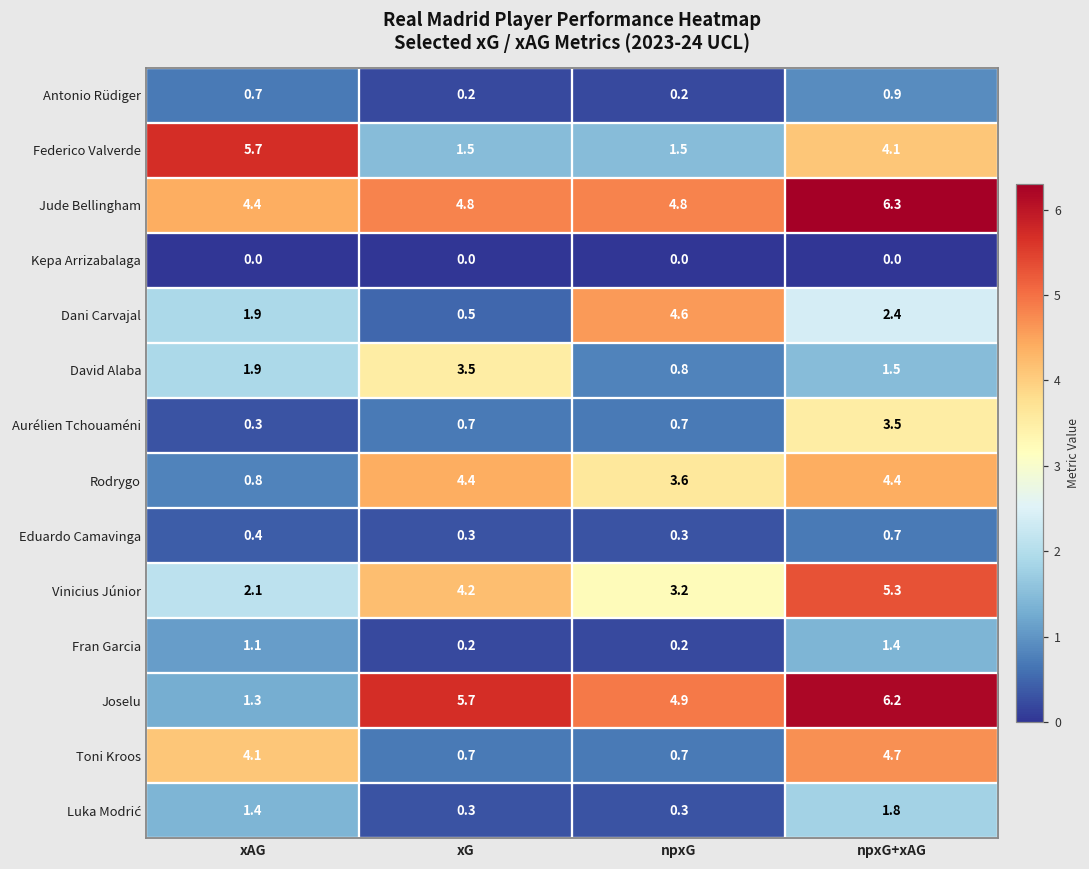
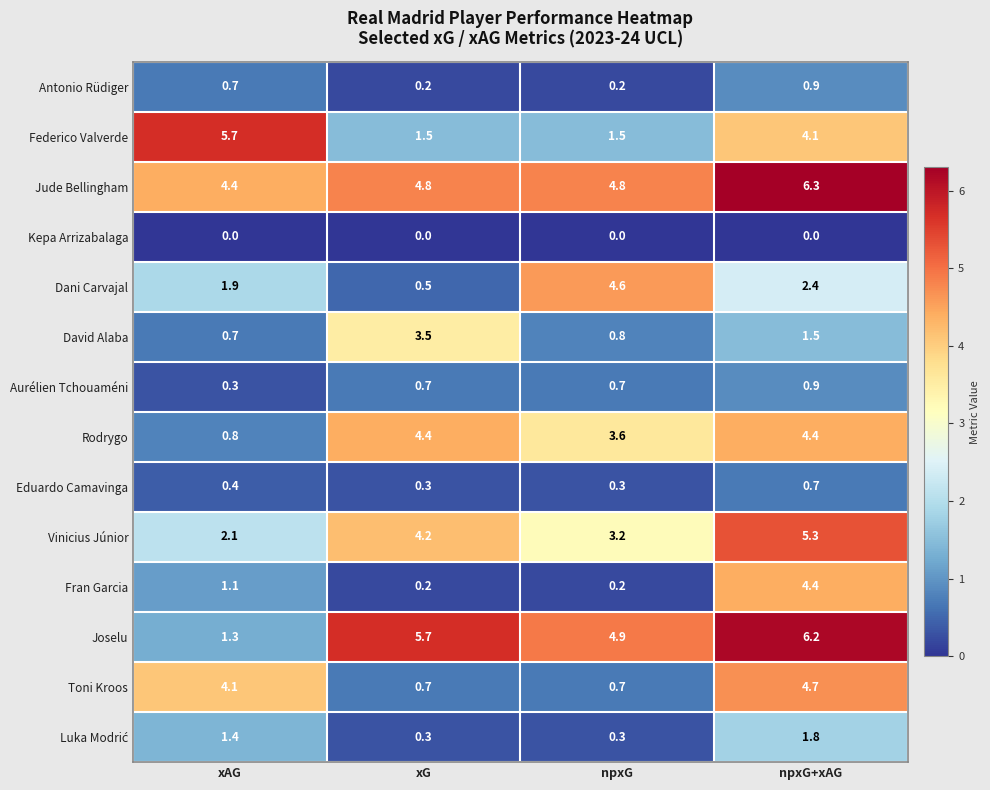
David Alaba, xAG: 1.9 -> 0.7
Aurélien Tchouaméni, npxG+xAG: 3.5 -> 0.9
Fran Garcia, npxG+xAG: 1.4 -> 4.4
